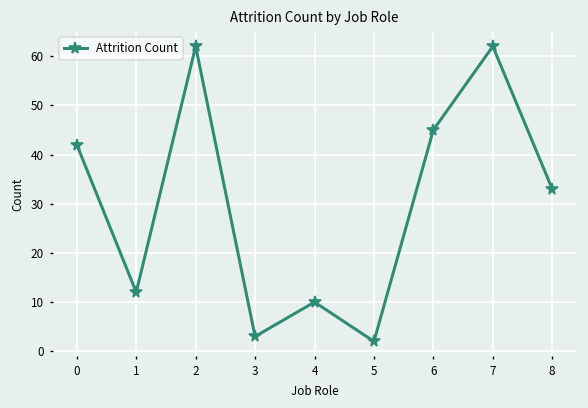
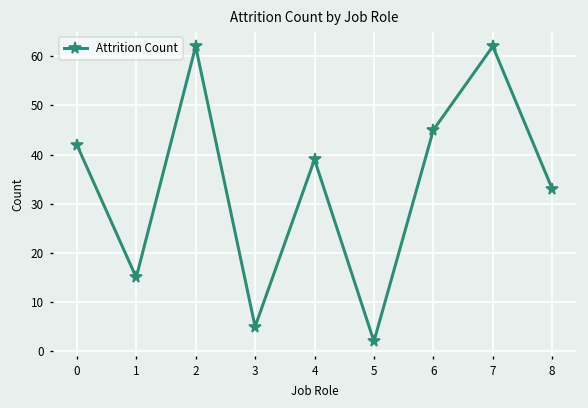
1: 12 -> 15
3: 3 -> 5
4: 10 -> 39
